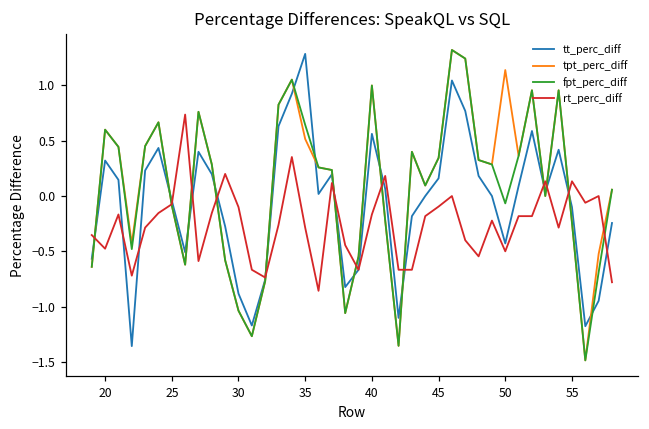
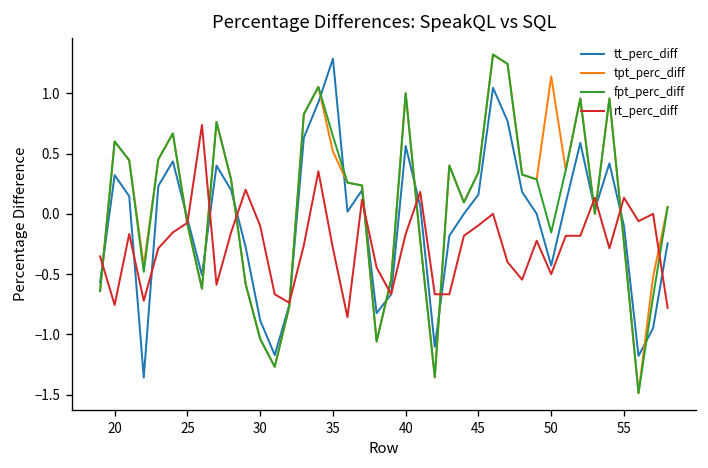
rt_perc_diff, 20: -0.48 -> -0.76
fpt_perc_diff, 50: -0.07 -> -0.15
